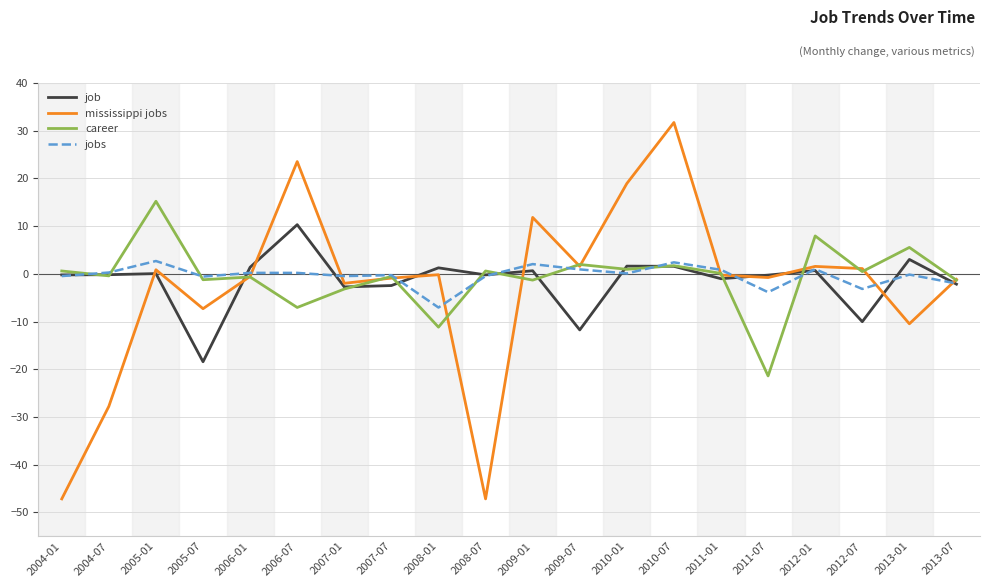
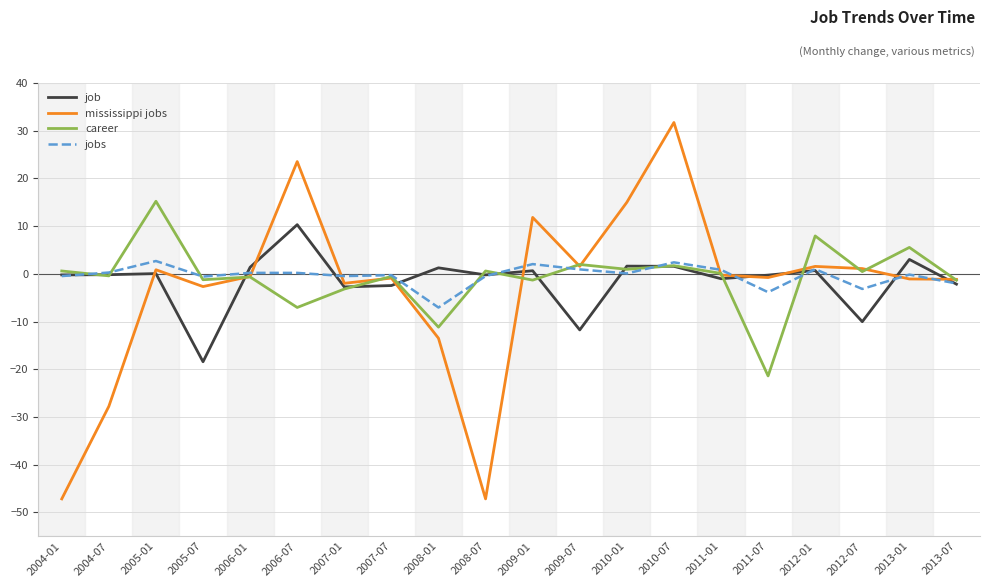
mississippi jobs, 2005-07: -7 -> -3
mississippi jobs, 2008-01: 0 -> -14
mississippi jobs, 2010-01: 19 -> 15
mississippi jobs, 2013-01: -10 -> -1
